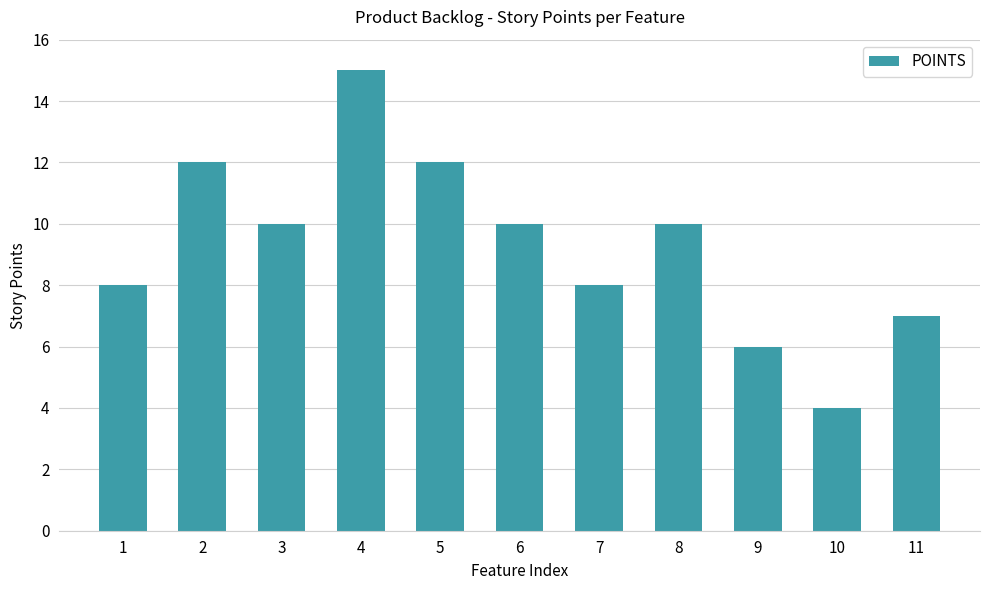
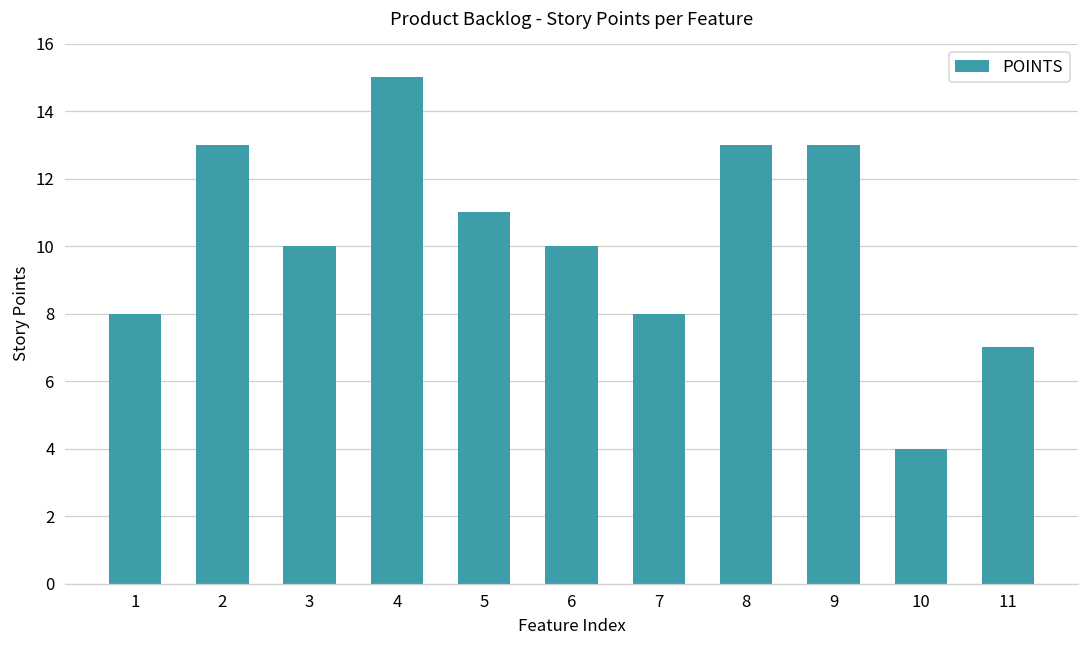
2: 12 -> 13
5: 12 -> 11
8: 10 -> 13
9: 6 -> 13
